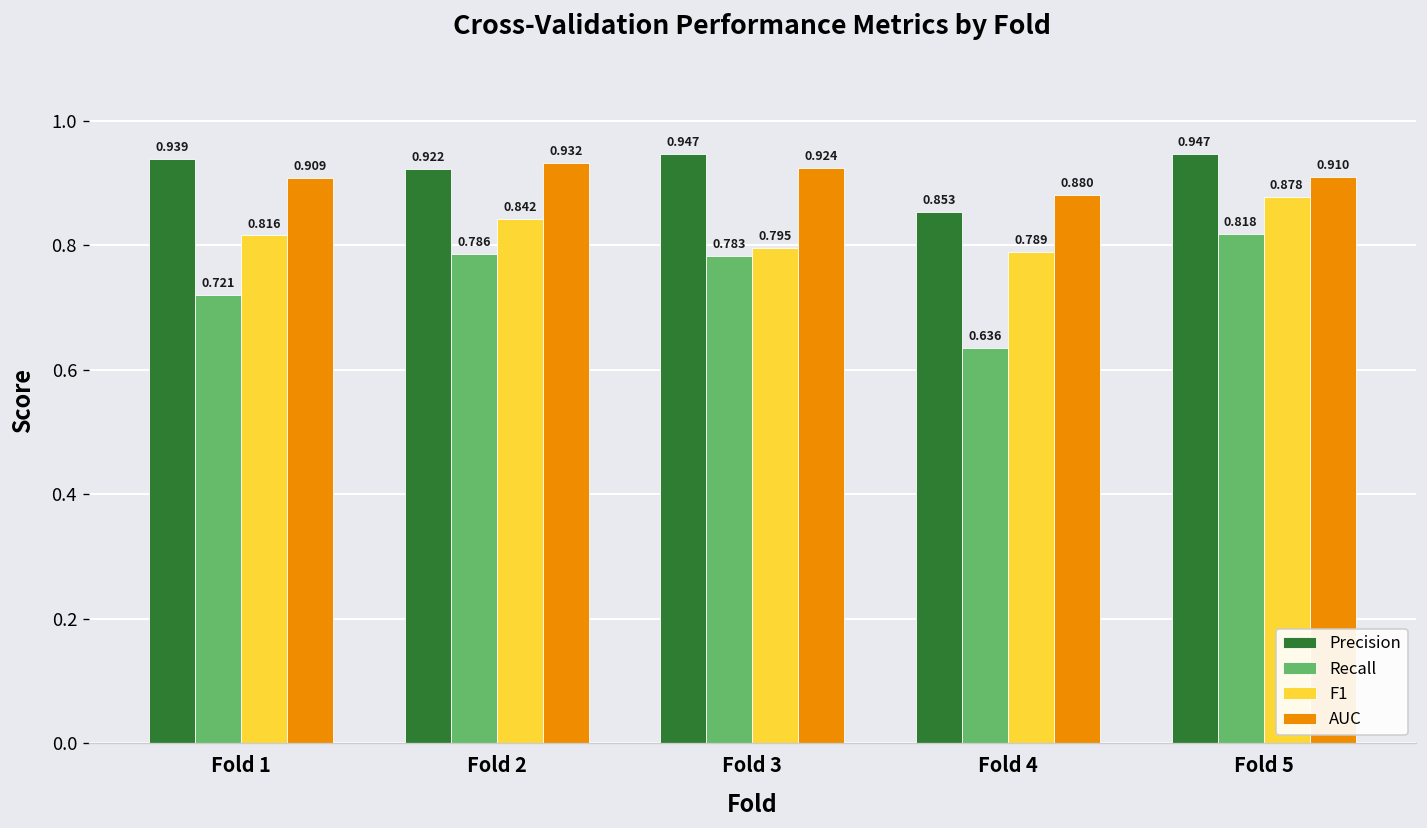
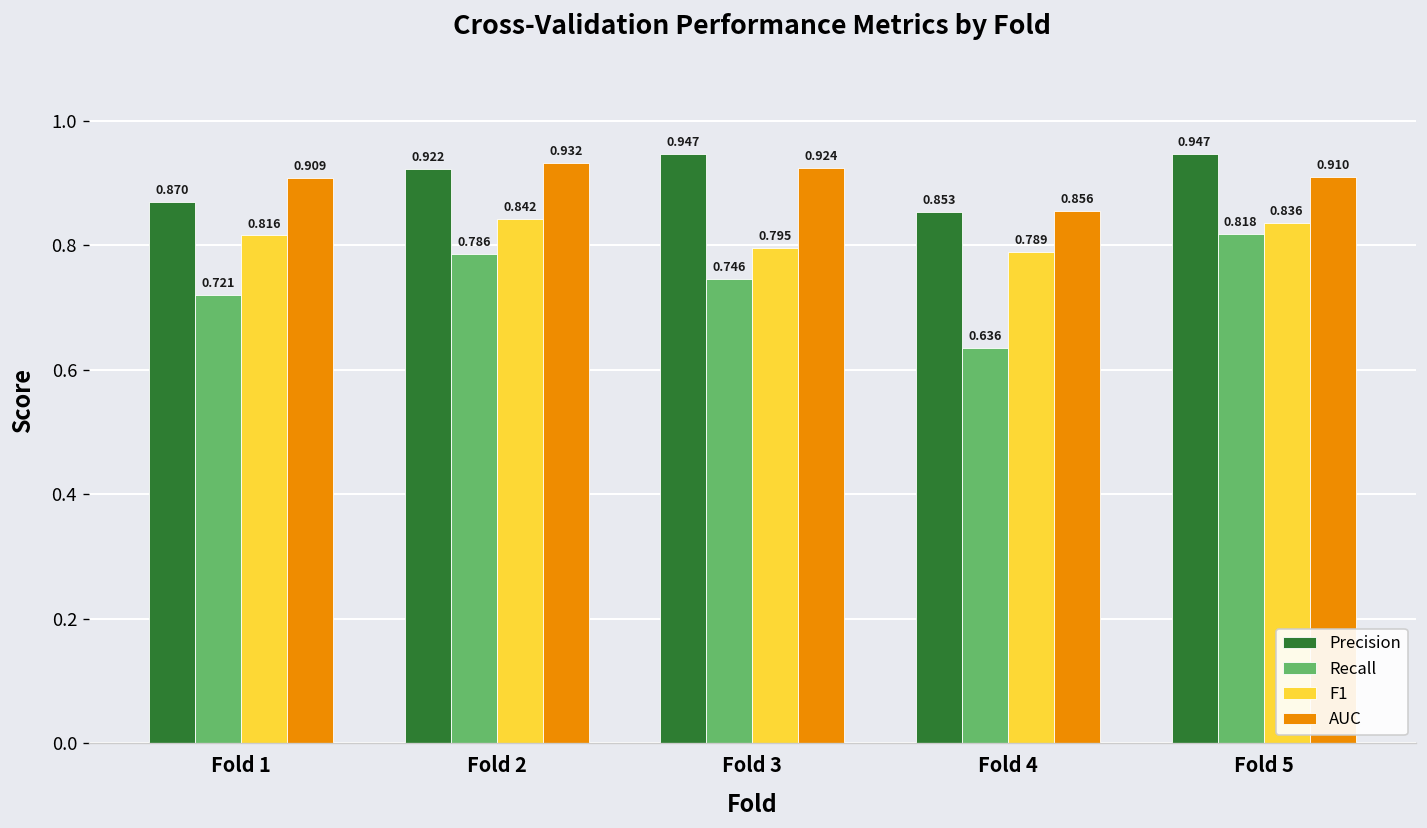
Precision, Fold 1: 0.939 -> 0.870
Recall, Fold 3: 0.783 -> 0.746
AUC, Fold 4: 0.880 -> 0.856
F1, Fold 5: 0.878 -> 0.836
